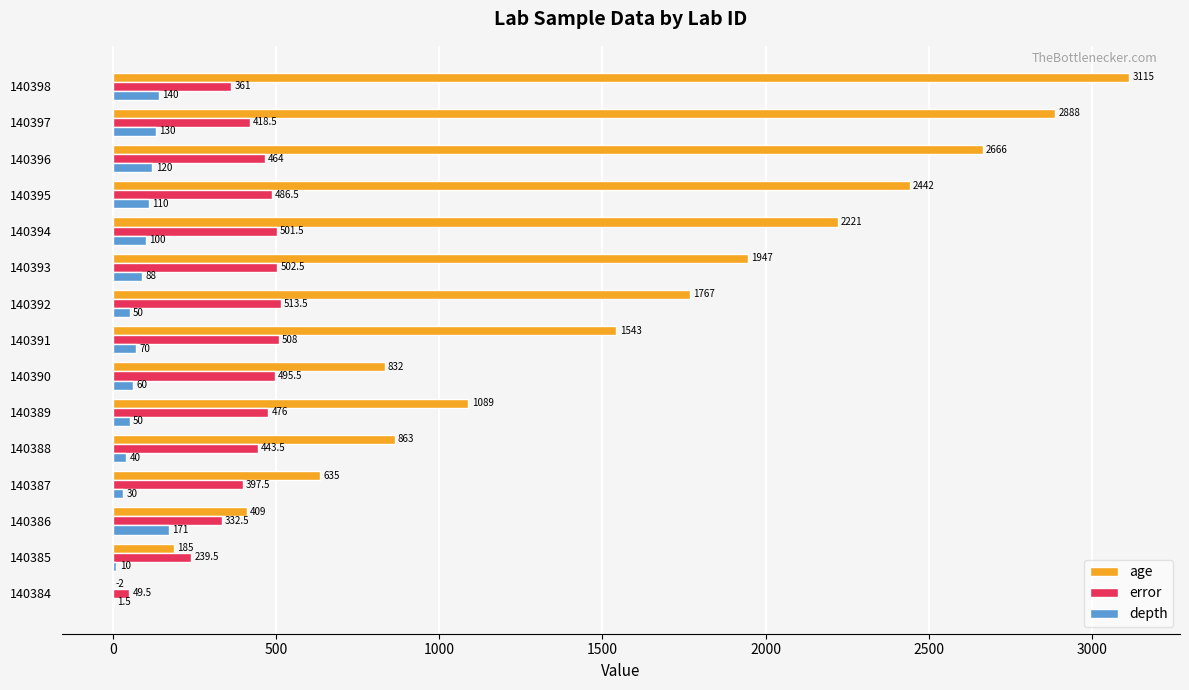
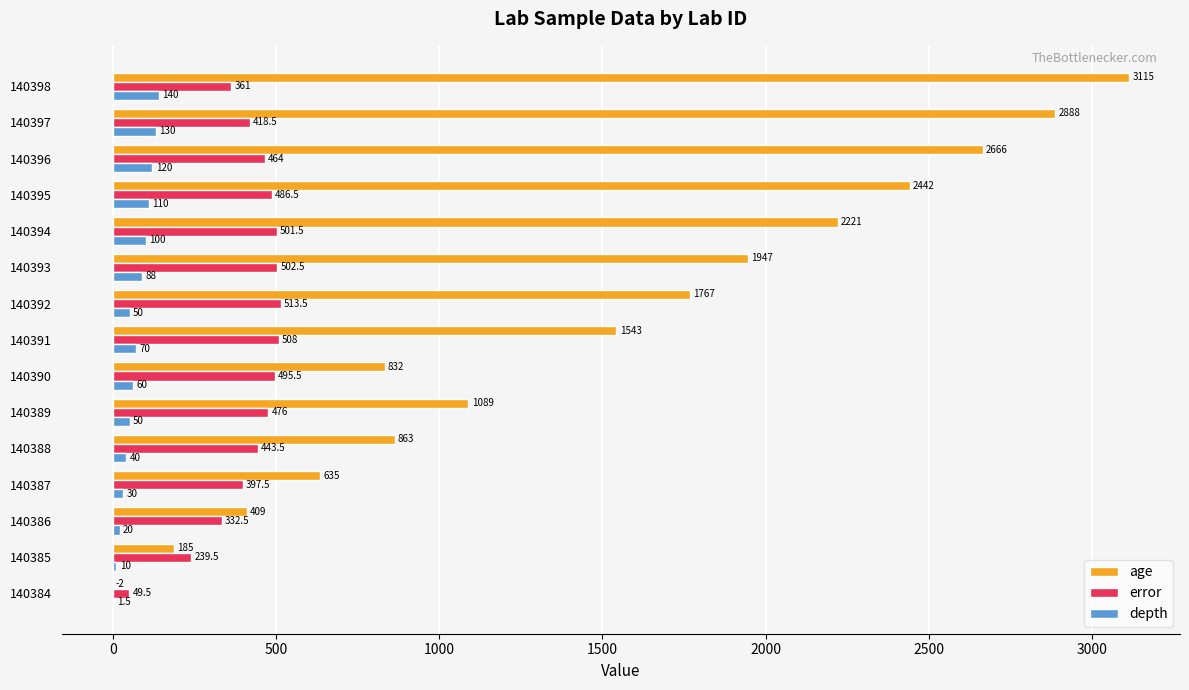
depth, 140386: 171 -> 20
